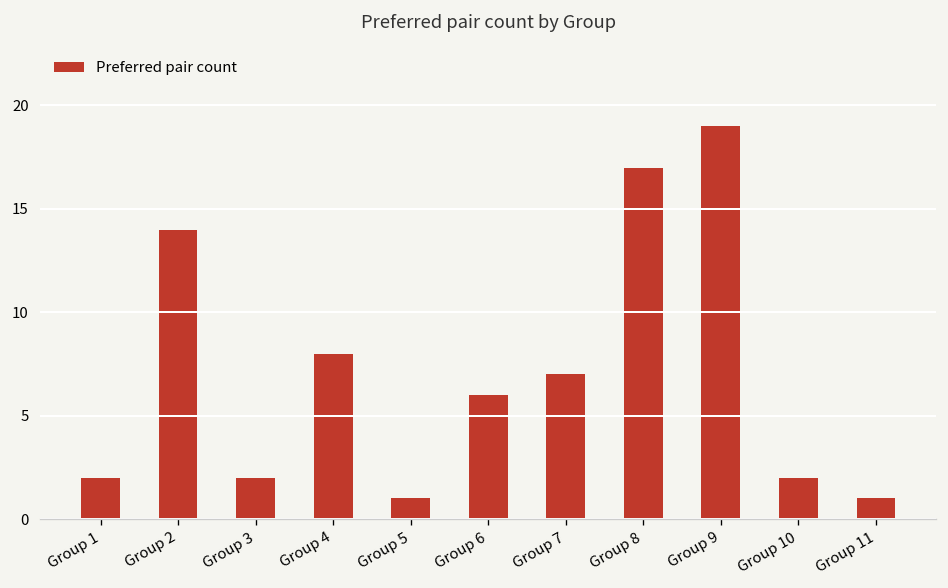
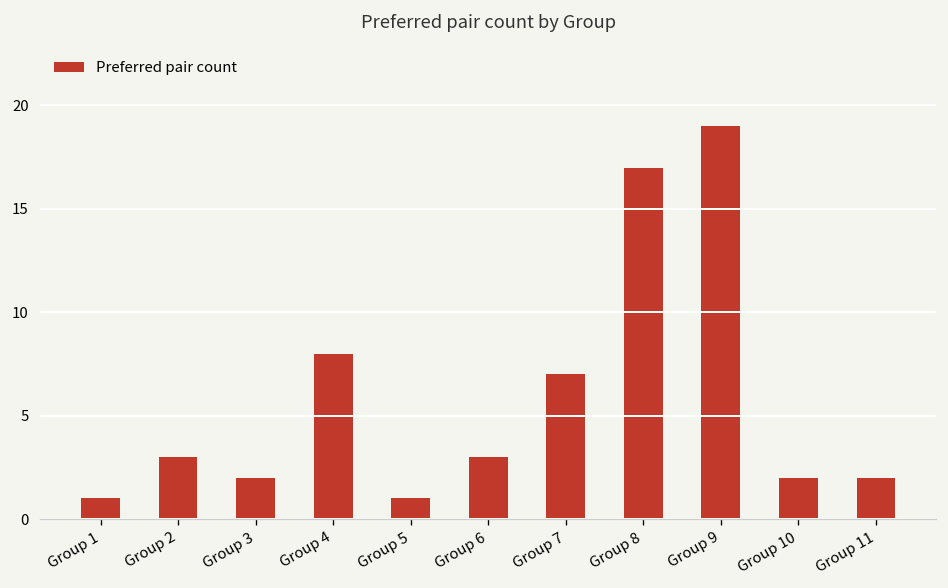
Group 1: 2 -> 1
Group 2: 14 -> 3
Group 6: 6 -> 3
Group 11: 1 -> 2
